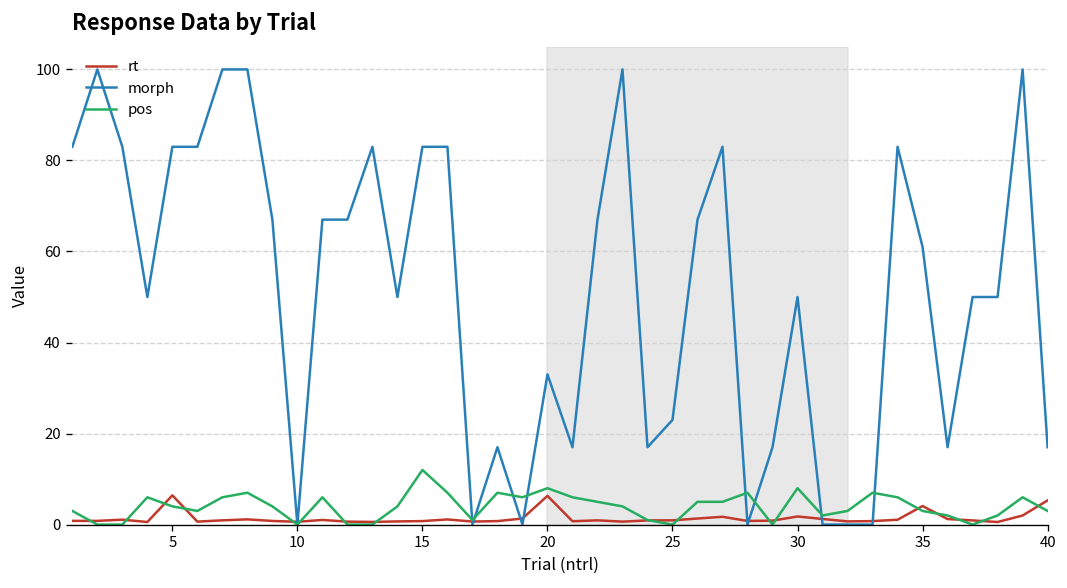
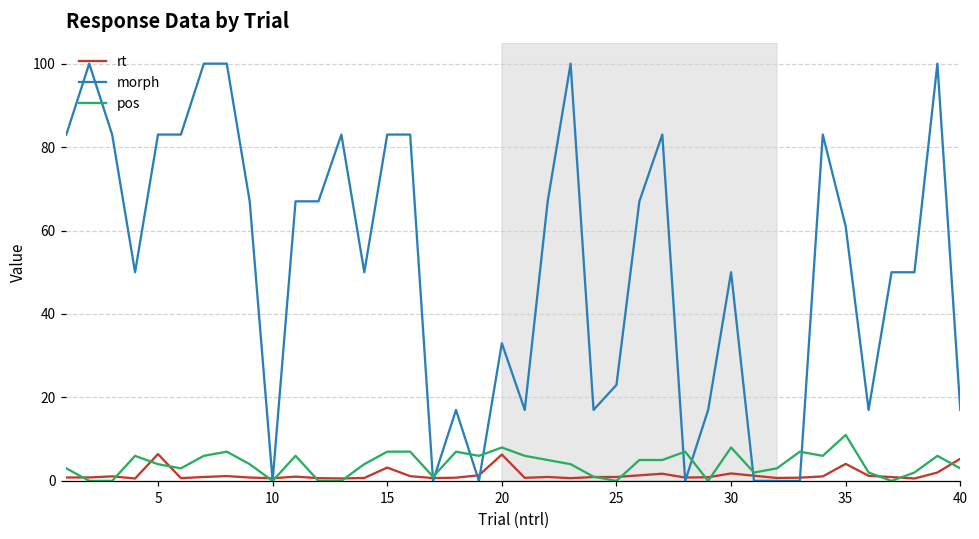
rt, 15: 1 -> 3
pos, 15: 12 -> 7
pos, 35: 3 -> 11
